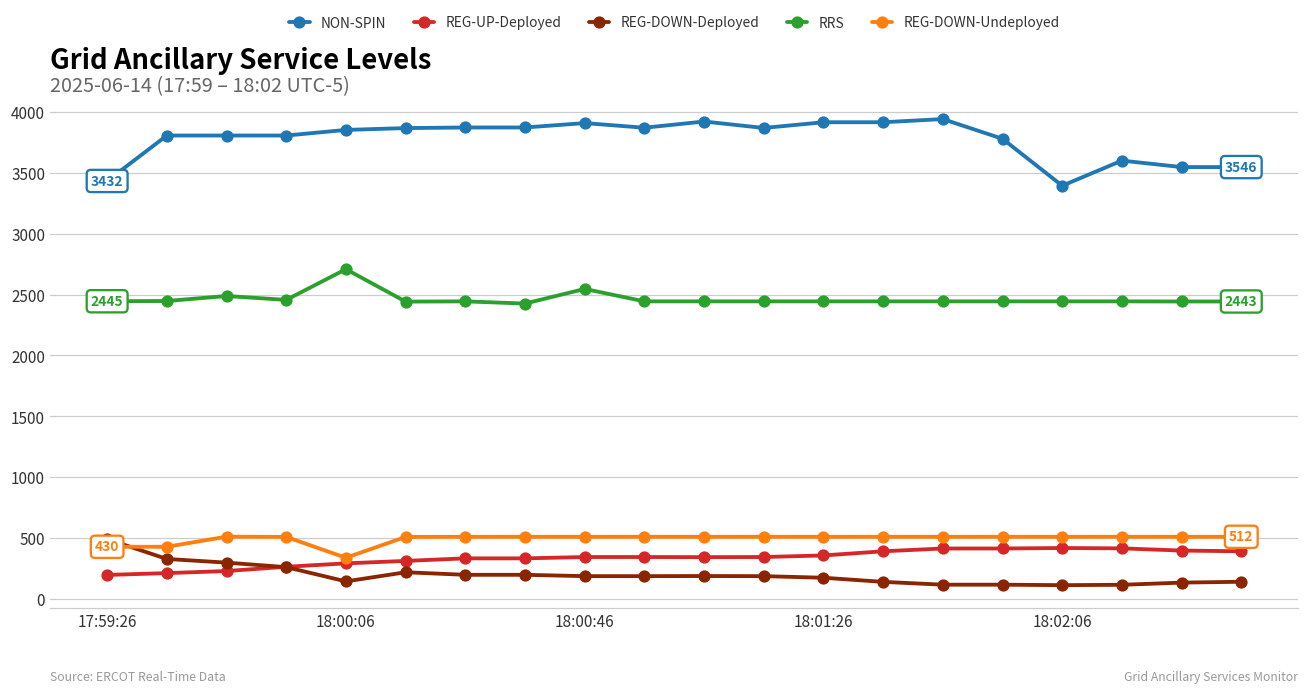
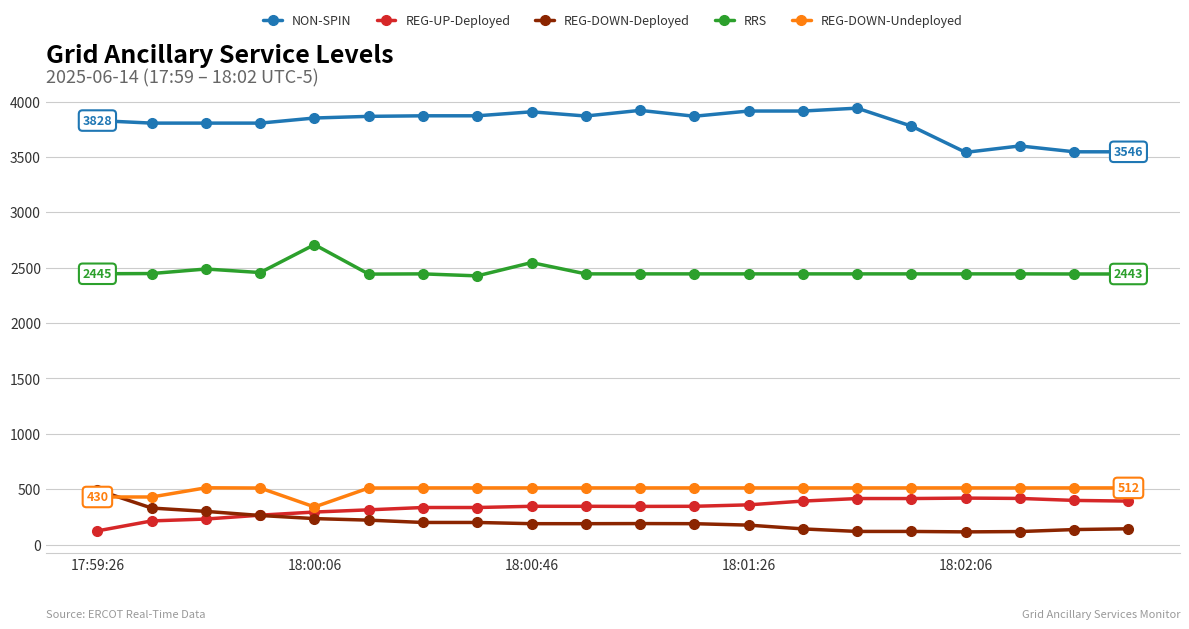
NON-SPIN, 17:59:26: 3432 -> 3828
REG-UP-Deployed, 17:59:26: 200 -> 120
REG-DOWN-Deployed, 18:00:06: 150 -> 240
NON-SPIN, 18:02:06: 3390 -> 3540
